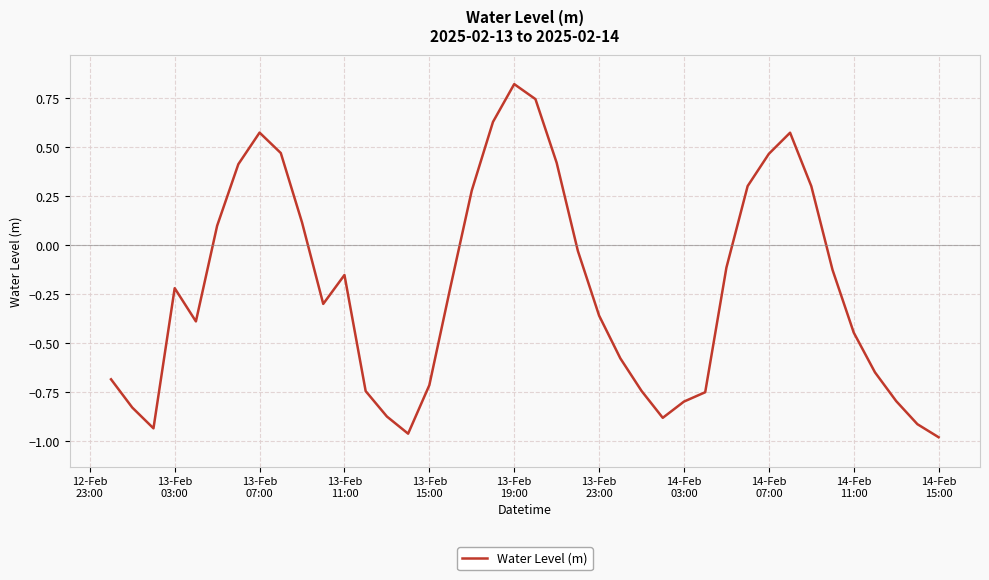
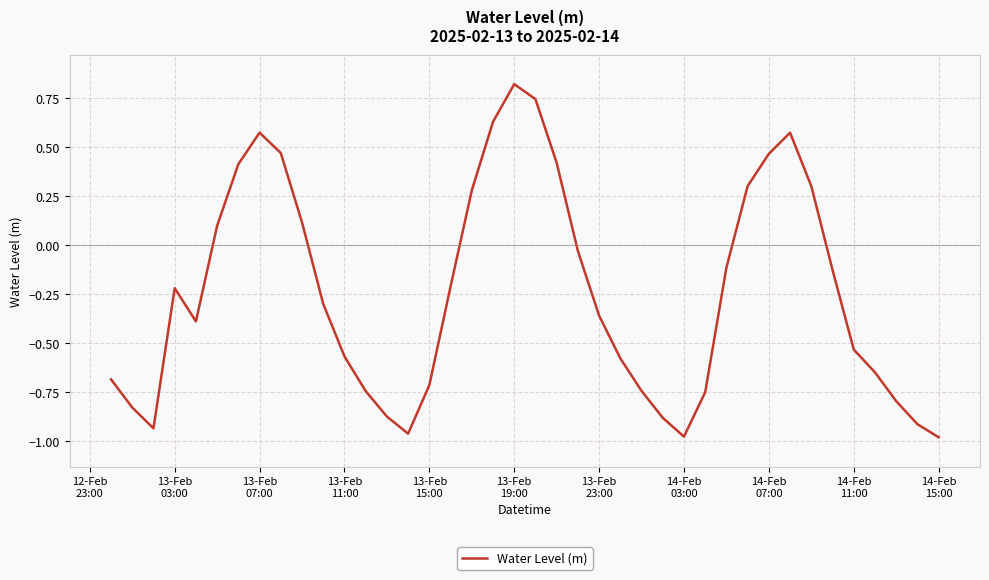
13-Feb 11:00: -0.15 -> -0.57
14-Feb 03:00: -0.80 -> -0.98
14-Feb 11:00: -0.45 -> -0.53
